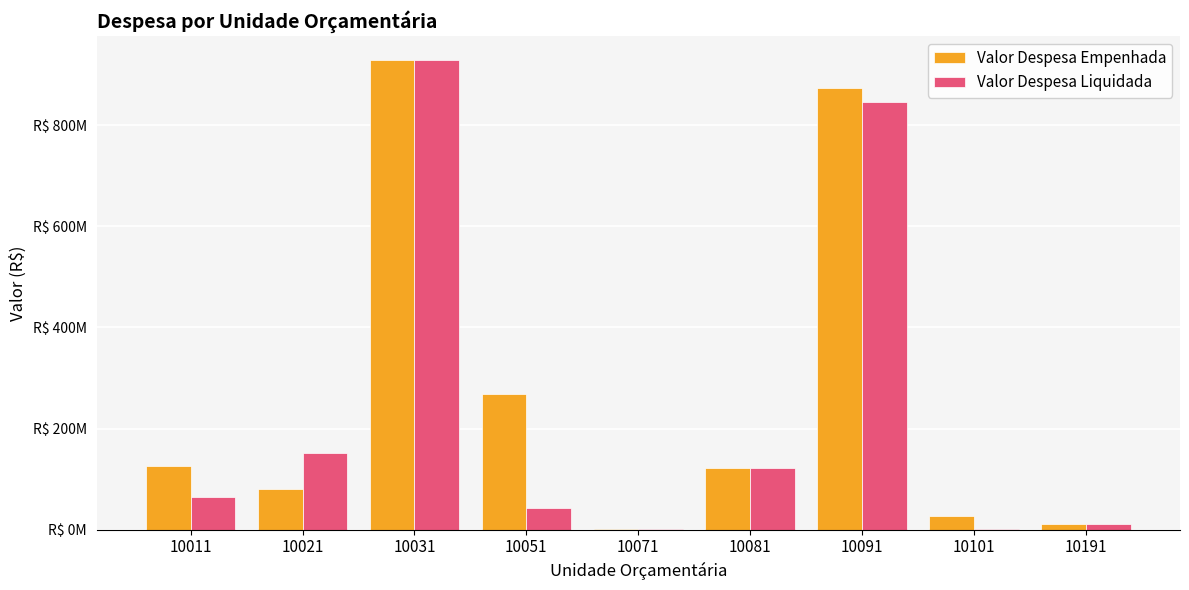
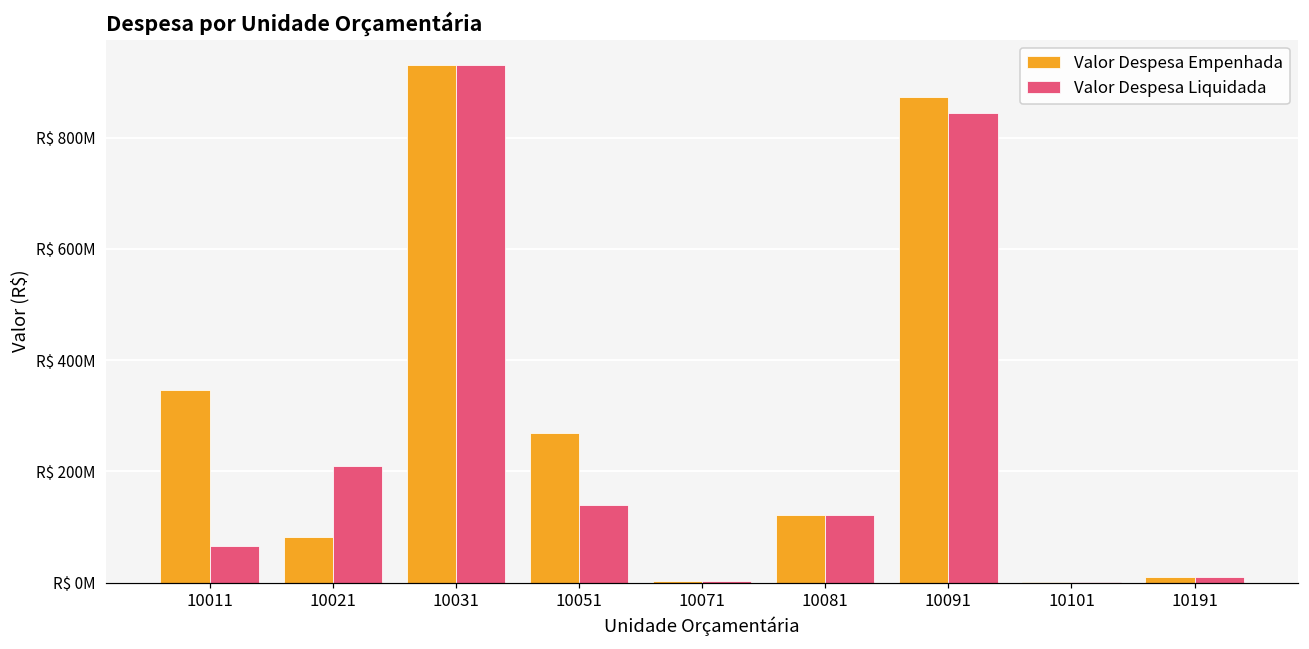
Valor Despesa Empenhada, 10011: R$ 130000000 -> R$ 350000000
Valor Despesa Liquidada, 10021: R$ 150000000 -> R$ 210000000
Valor Despesa Liquidada, 10051: R$ 40000000 -> R$ 140000000
Valor Despesa Empenhada, 10101: R$ 30000000 -> R$ 0
